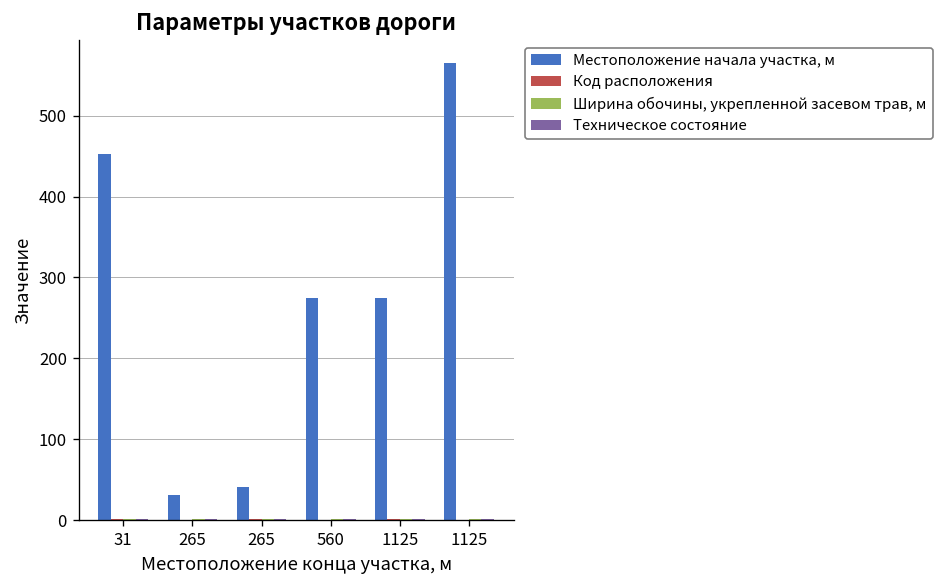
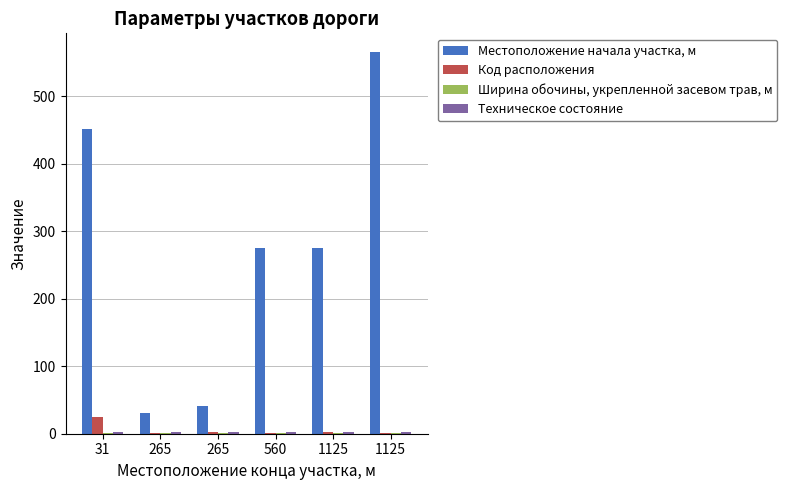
Код расположения, 31: 0 -> 30
